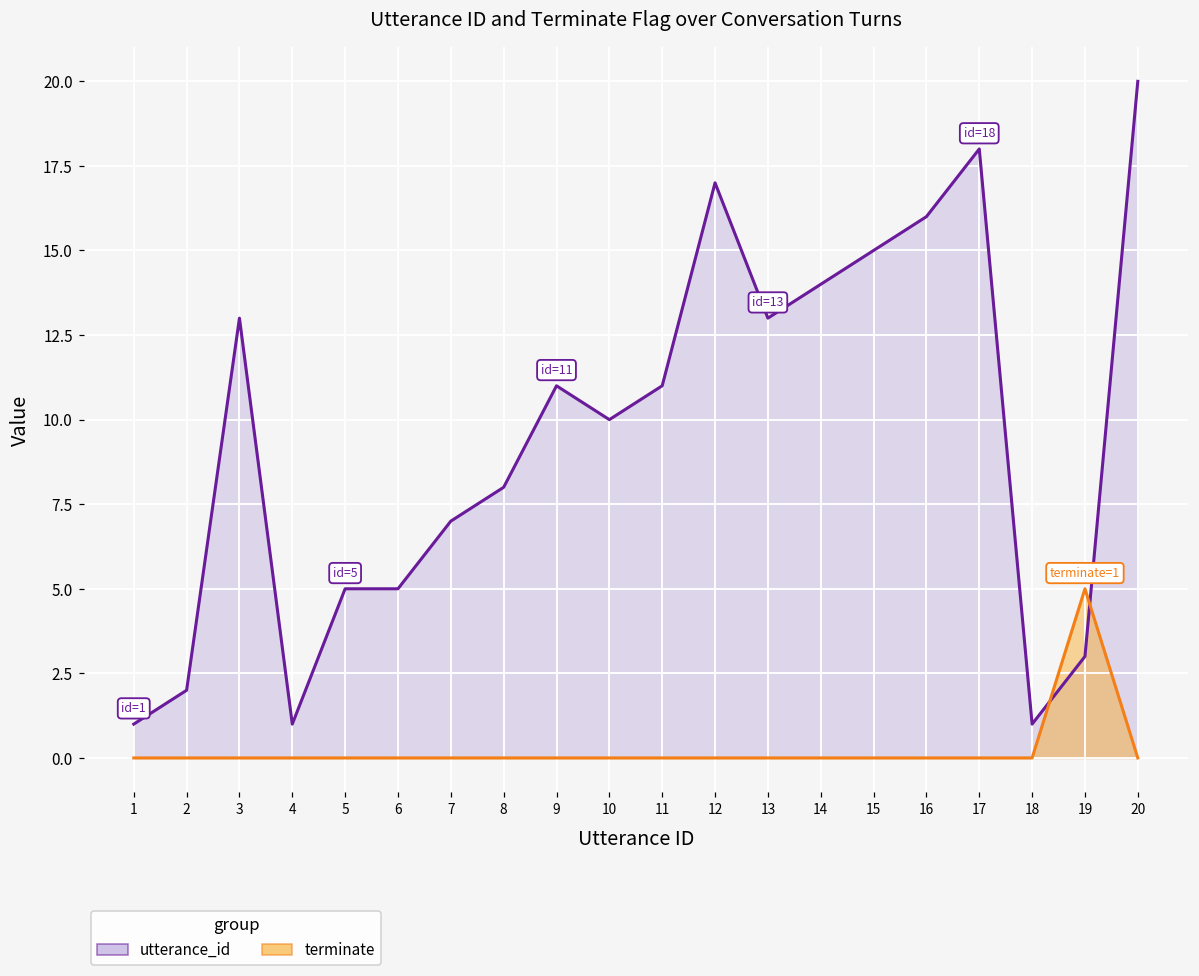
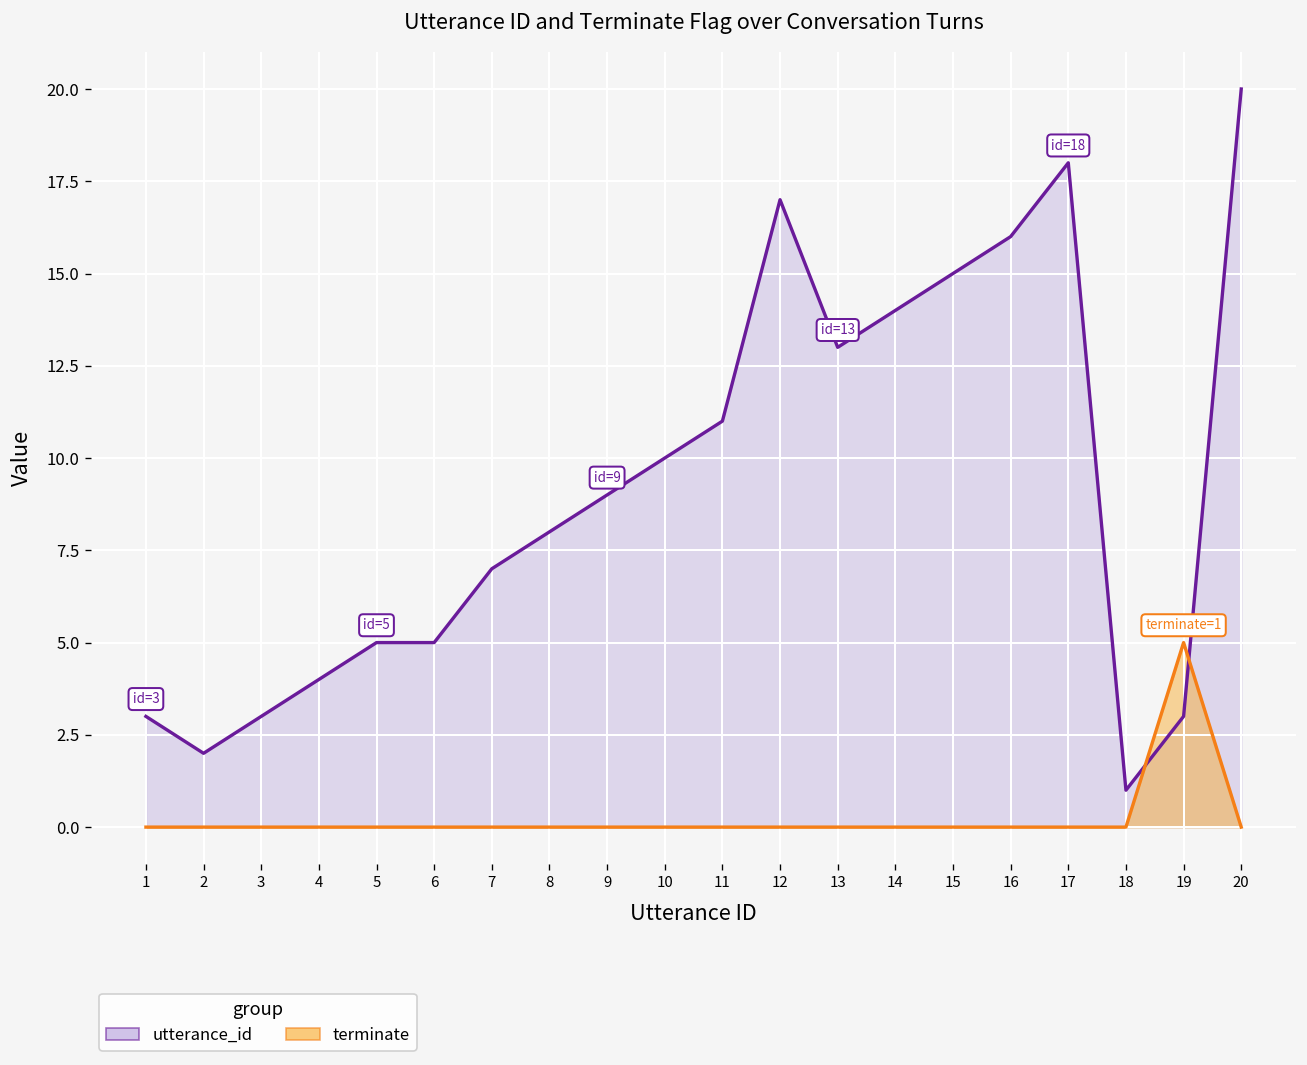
utterance_id, 1: 1 -> 3
utterance_id, 3: 13 -> 3
utterance_id, 4: 1 -> 4
utterance_id, 9: 11 -> 9
